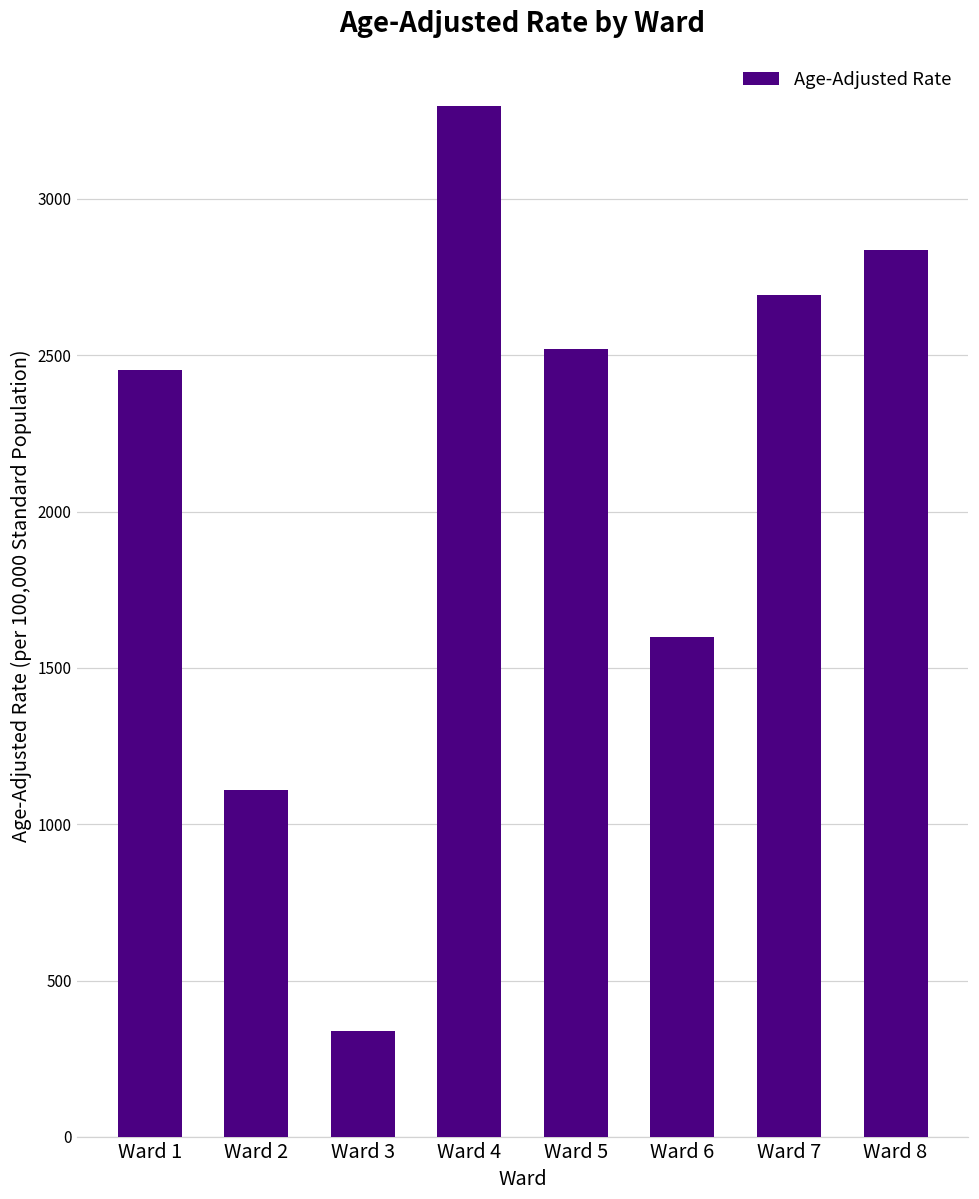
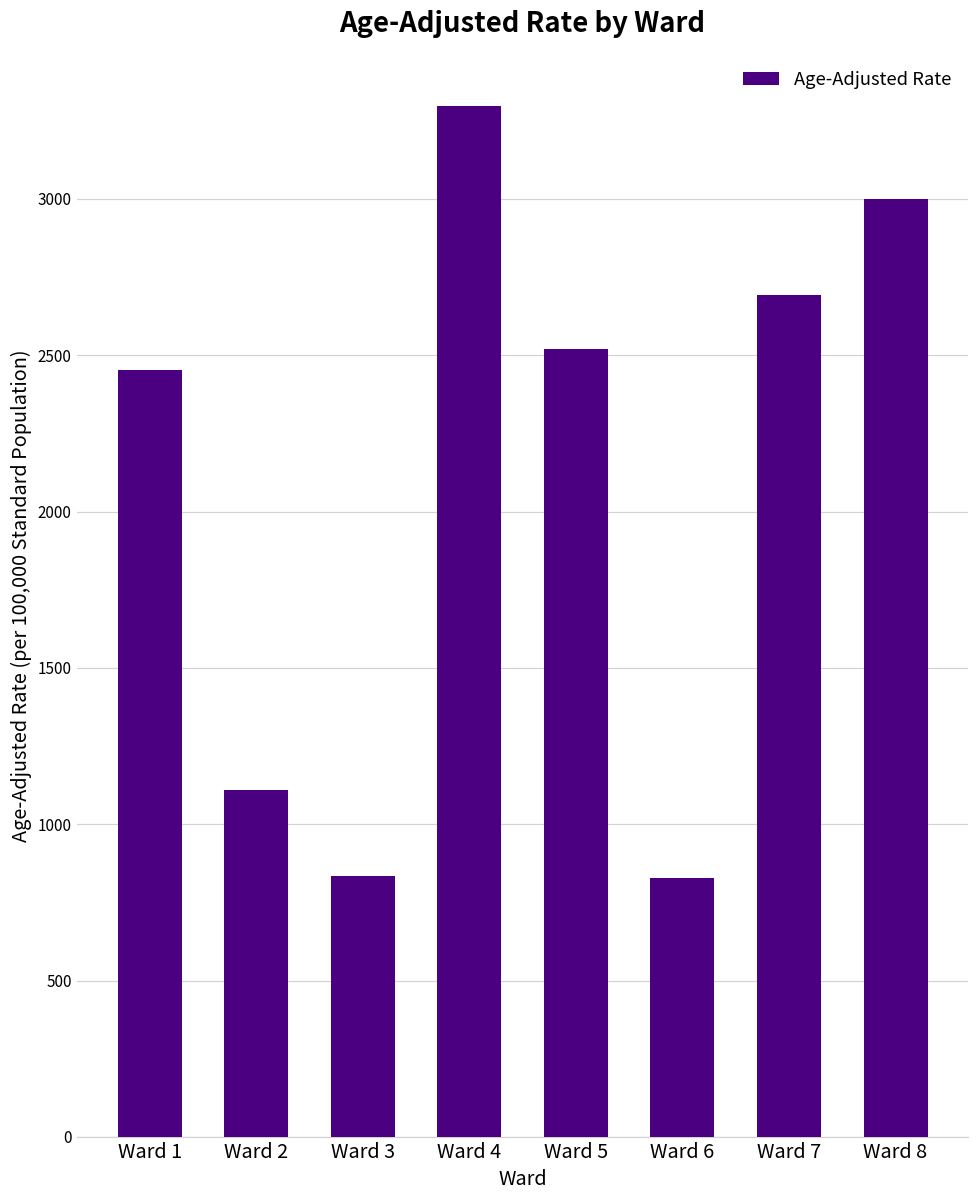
Ward 3: 340 -> 830
Ward 6: 1600 -> 830
Ward 8: 2840 -> 3000
